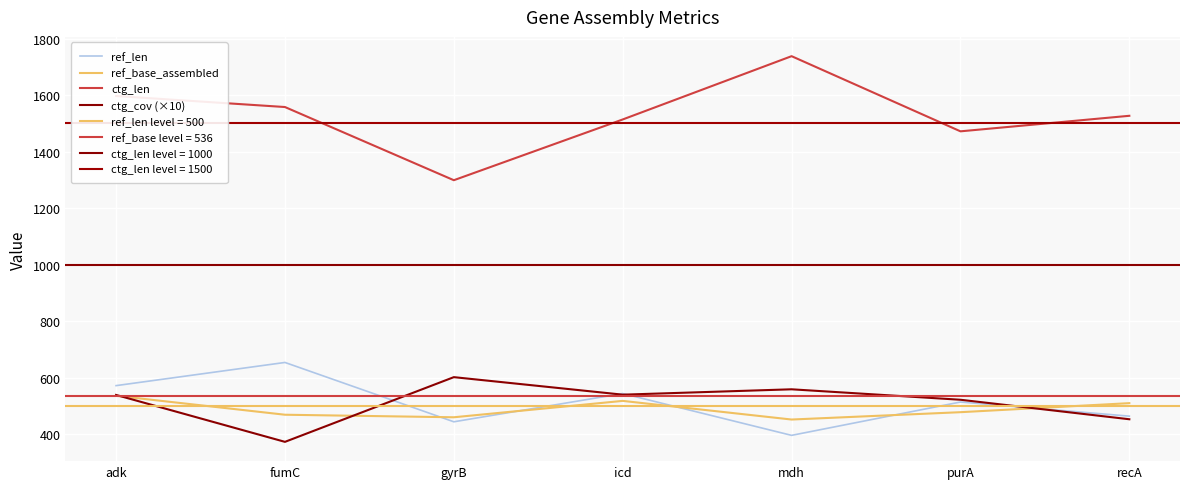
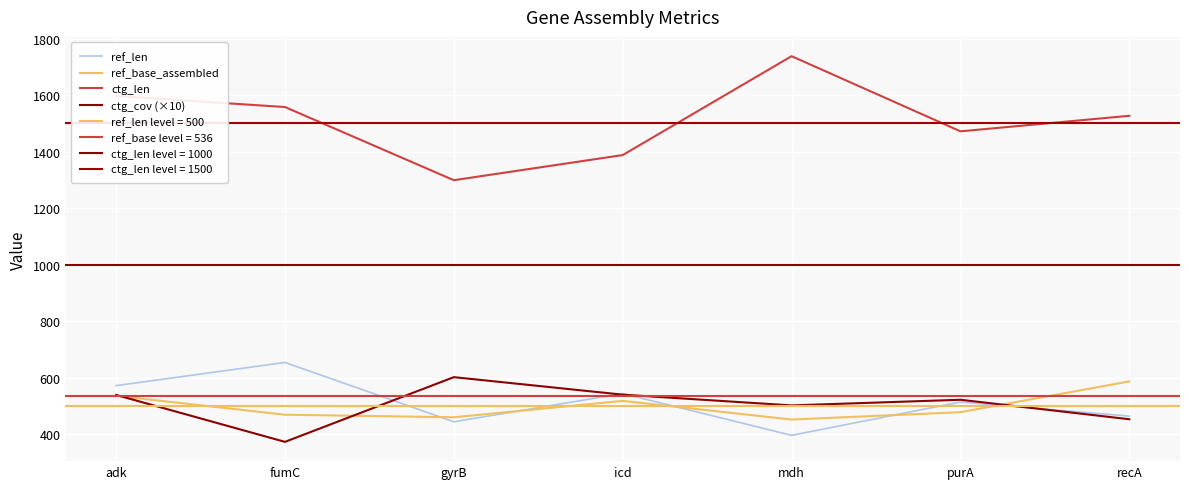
ctg_len, icd: 1510 -> 1390
ctg_cov (×10), mdh: 560 -> 500
ref_base_assembled, recA: 510 -> 590
